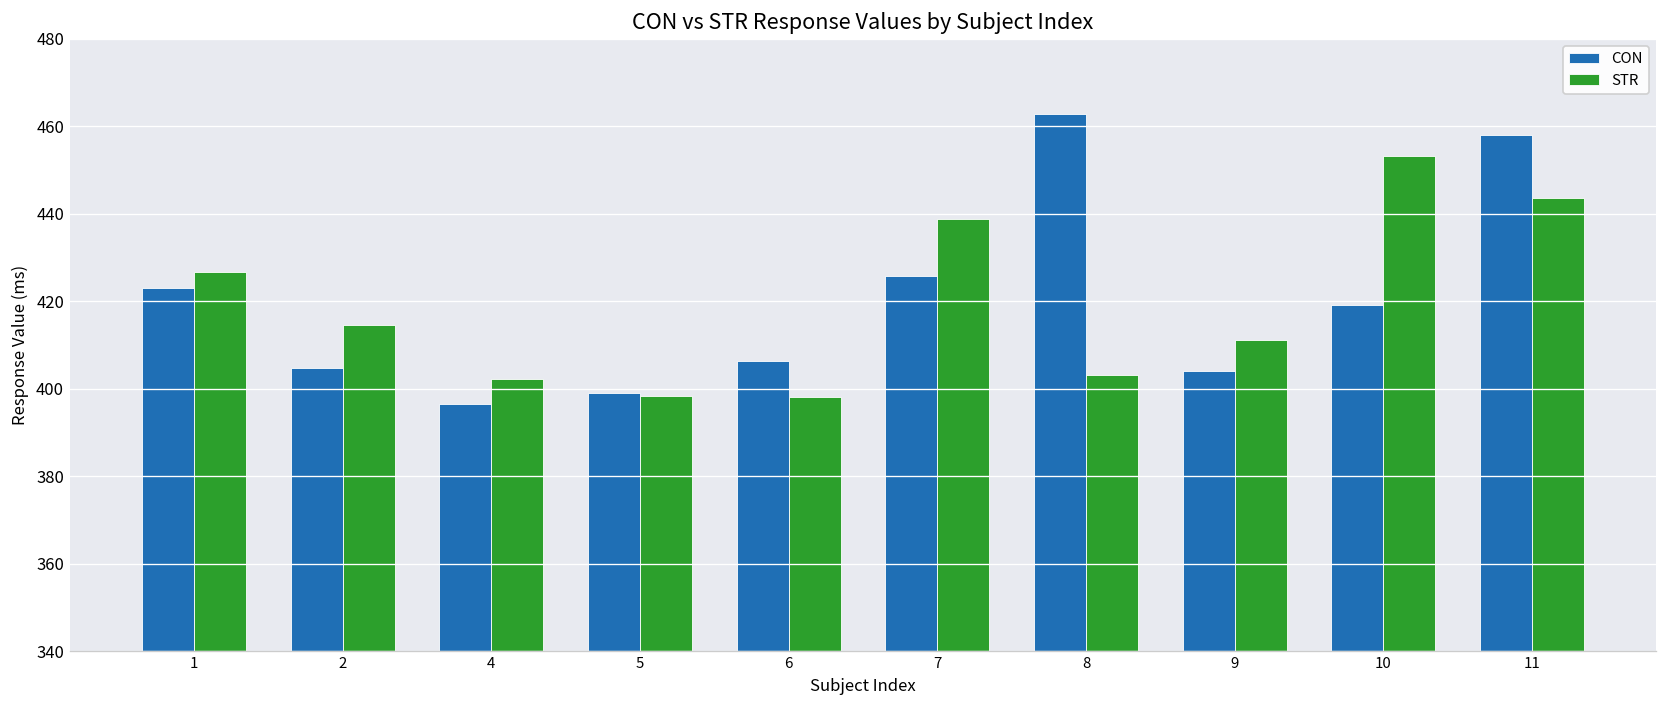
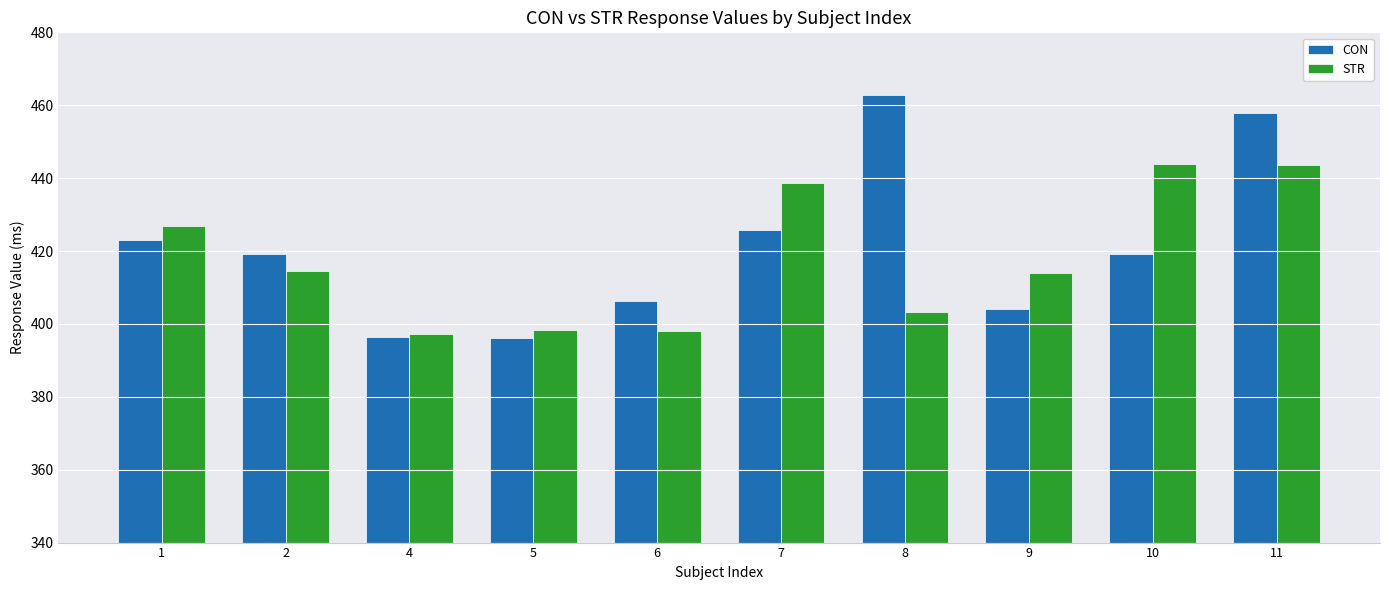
CON, 2: 405 -> 419
STR, 4: 402 -> 397
CON, 5: 399 -> 396
STR, 9: 411 -> 414
STR, 10: 453 -> 444
